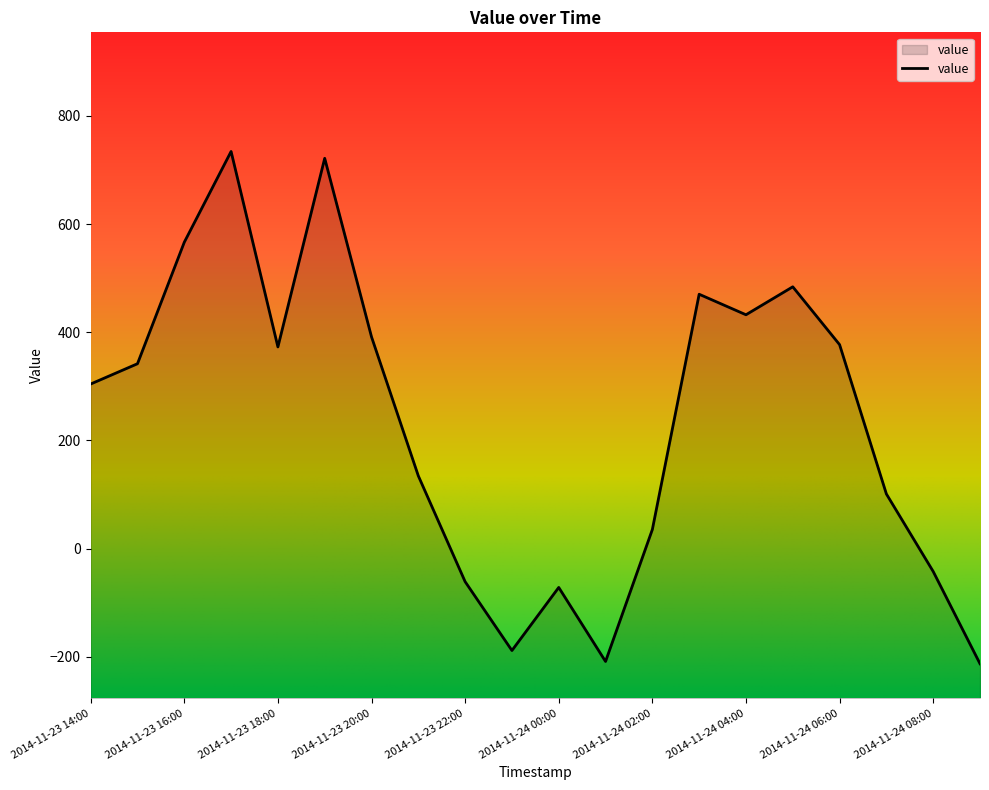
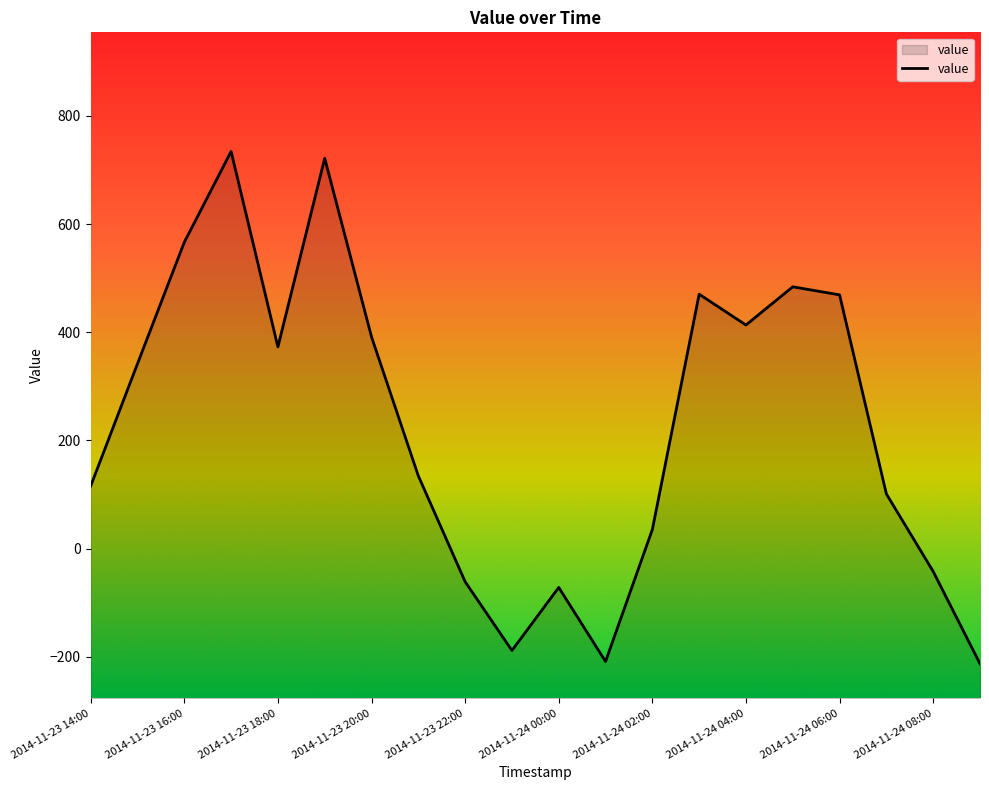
2014-11-23 14:00: 300 -> 120
2014-11-24 04:00: 430 -> 410
2014-11-24 06:00: 380 -> 470
